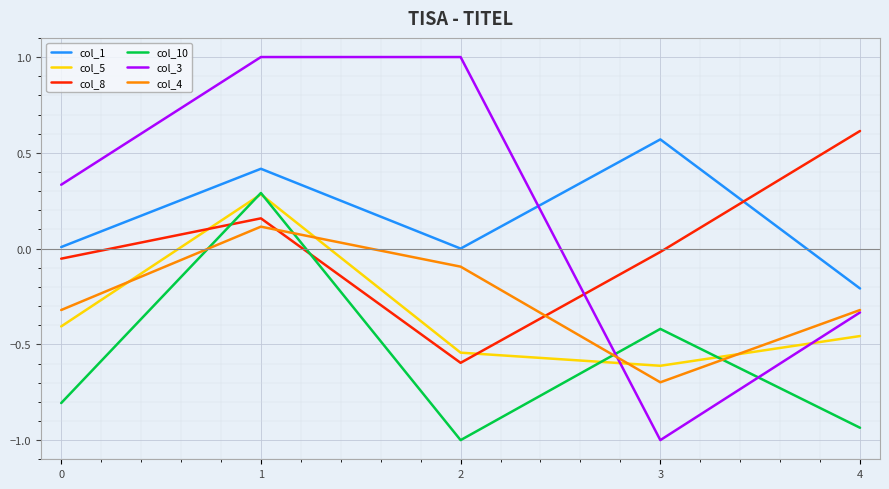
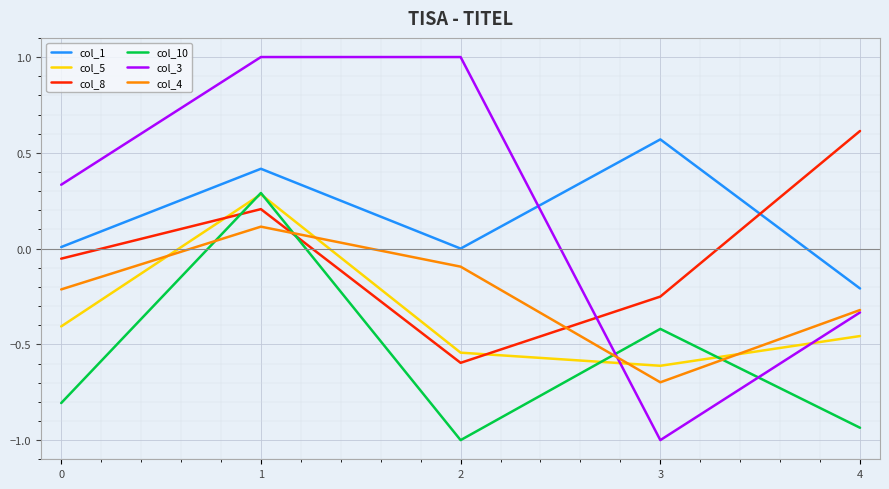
col_4, 0: -0.32 -> -0.21
col_8, 1: 0.16 -> 0.21
col_8, 3: -0.02 -> -0.25
